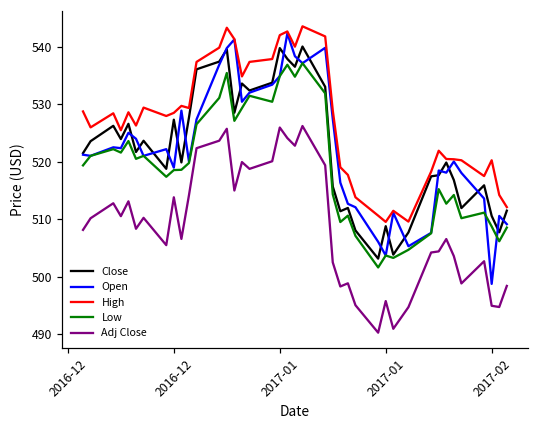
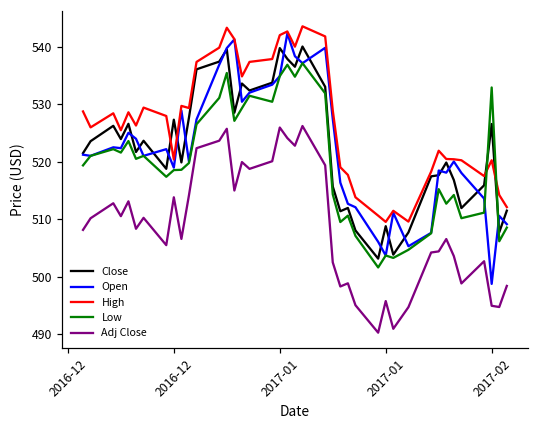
High, 2016-12: 529 -> 520
Close, 2017-02: 511 -> 527
Low, 2017-02: 509 -> 533
